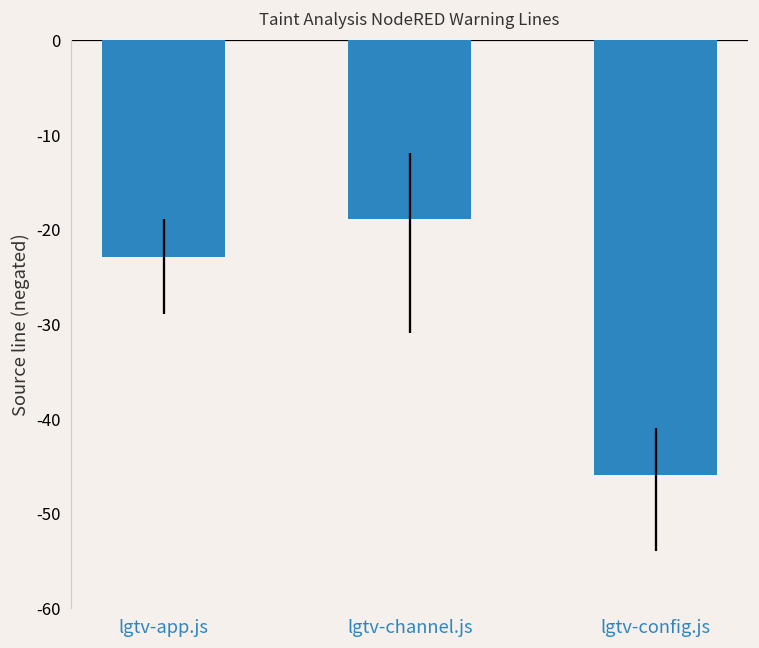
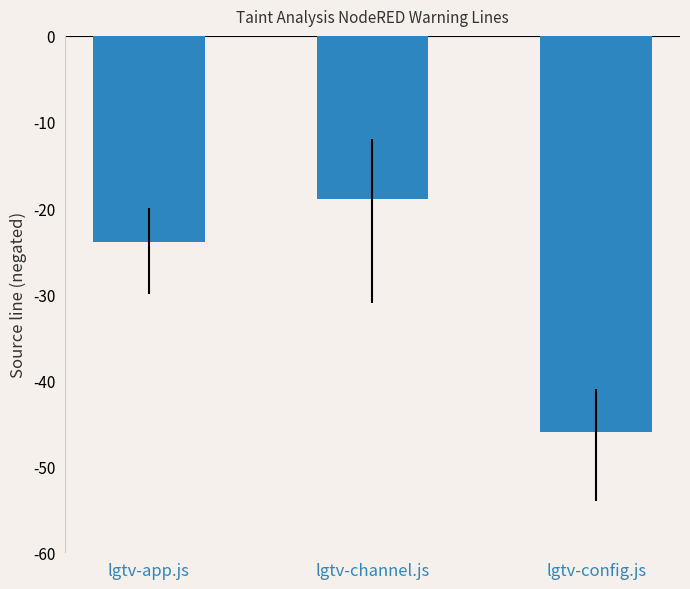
lgtv-app.js: -23 -> -24
